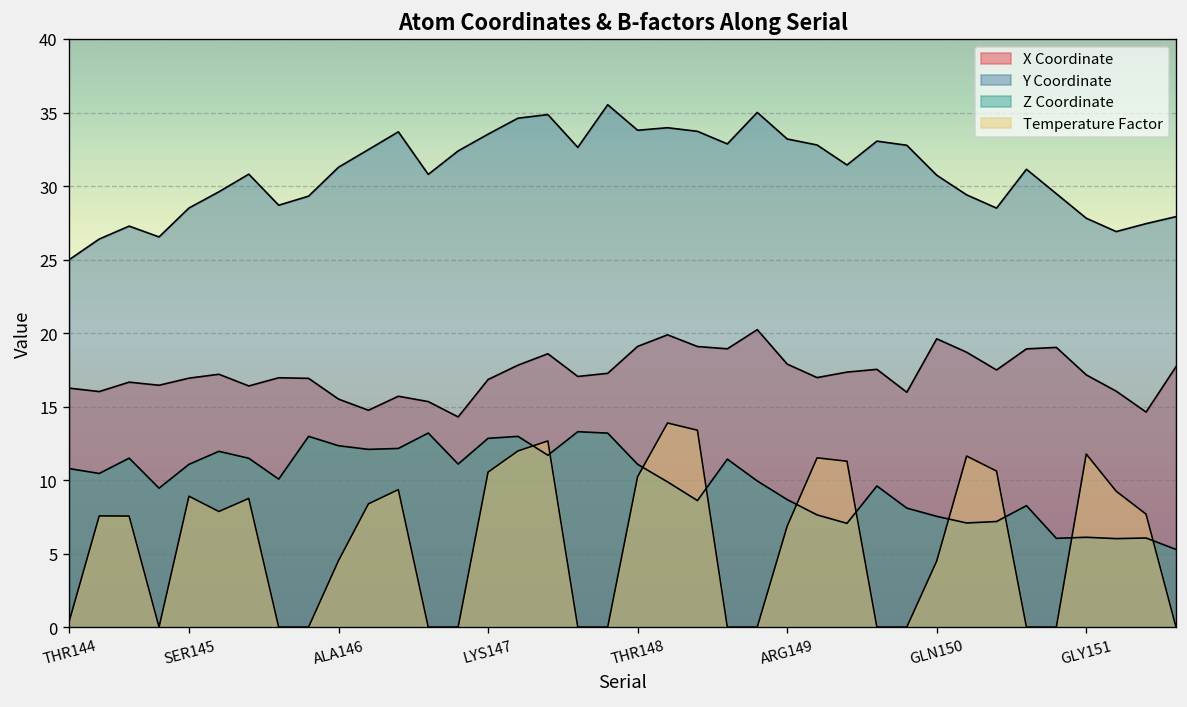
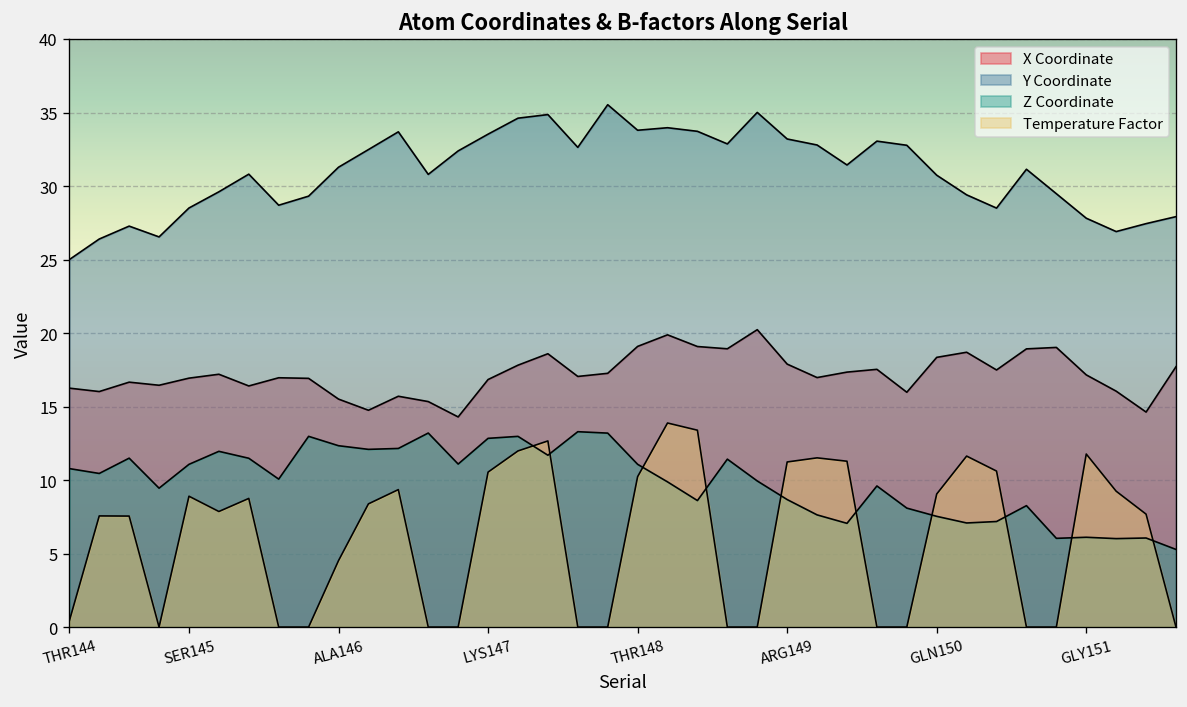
Temperature Factor, ARG149: 6.9 -> 11.2
X Coordinate, GLN150: 19.6 -> 18.3
Temperature Factor, GLN150: 4.5 -> 9.1
